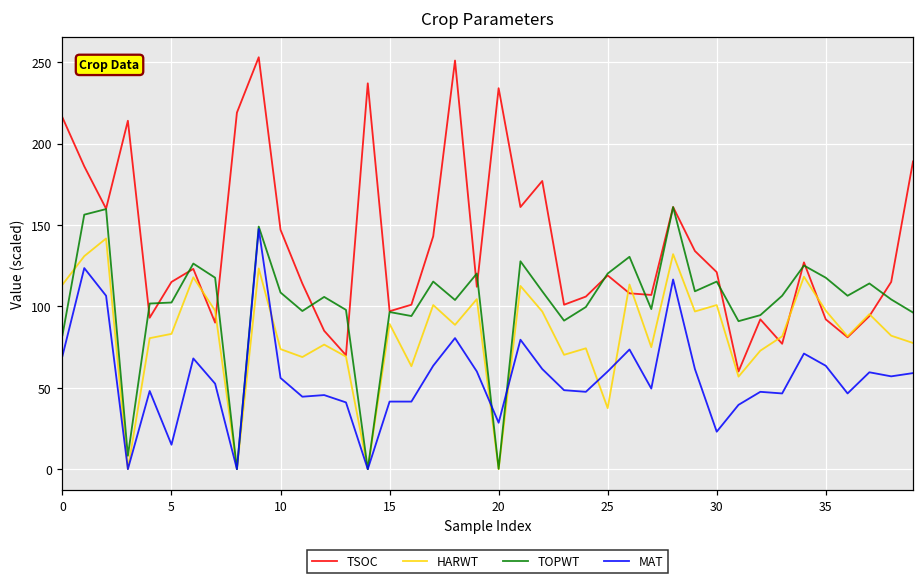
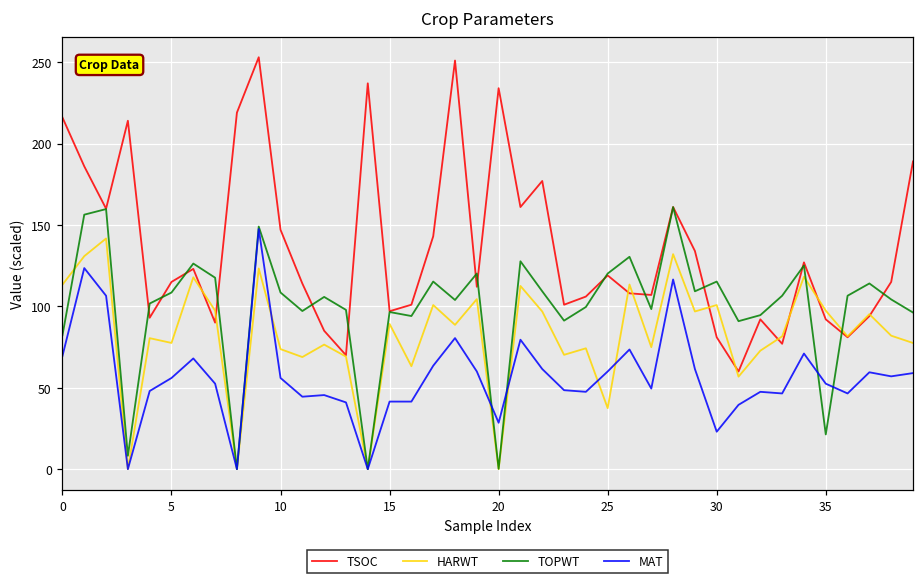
HARWT, 5: 83 -> 78
TOPWT, 5: 102 -> 108
MAT, 5: 15 -> 56
TSOC, 30: 121 -> 81
TOPWT, 35: 118 -> 21
MAT, 35: 64 -> 53
